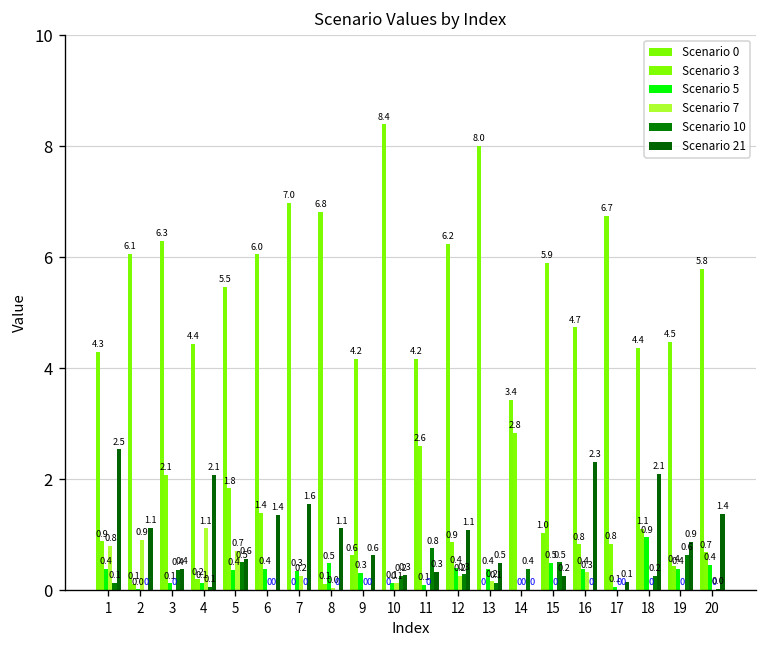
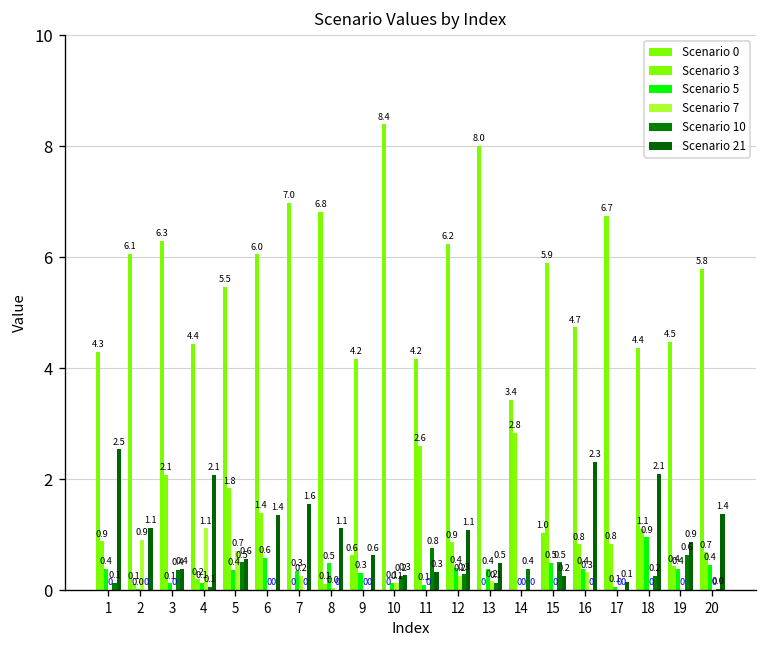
Scenario 7, 1: 0.8 -> 0
Scenario 5, 6: 0.4 -> 0.6
